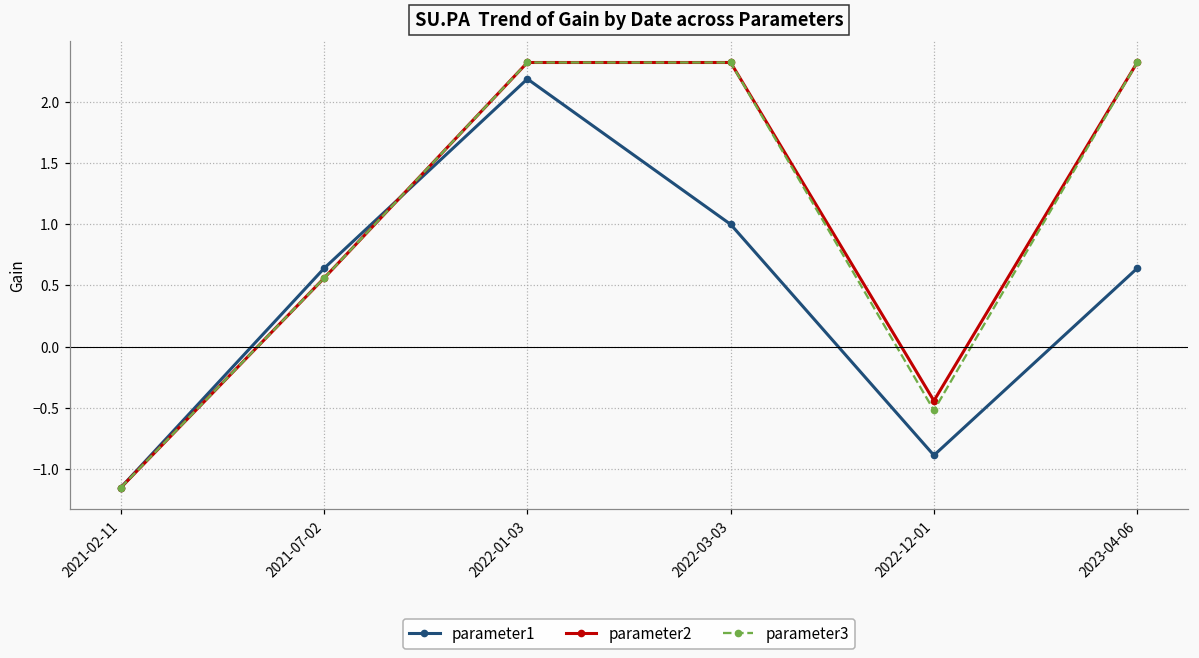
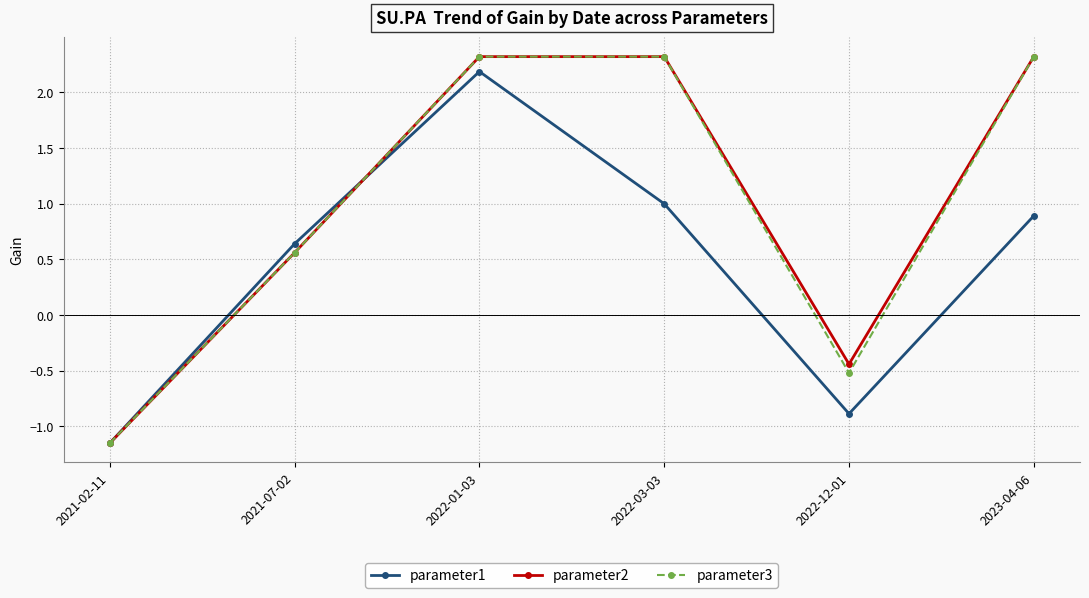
parameter1, 2023-04-06: 0.64 -> 0.89
